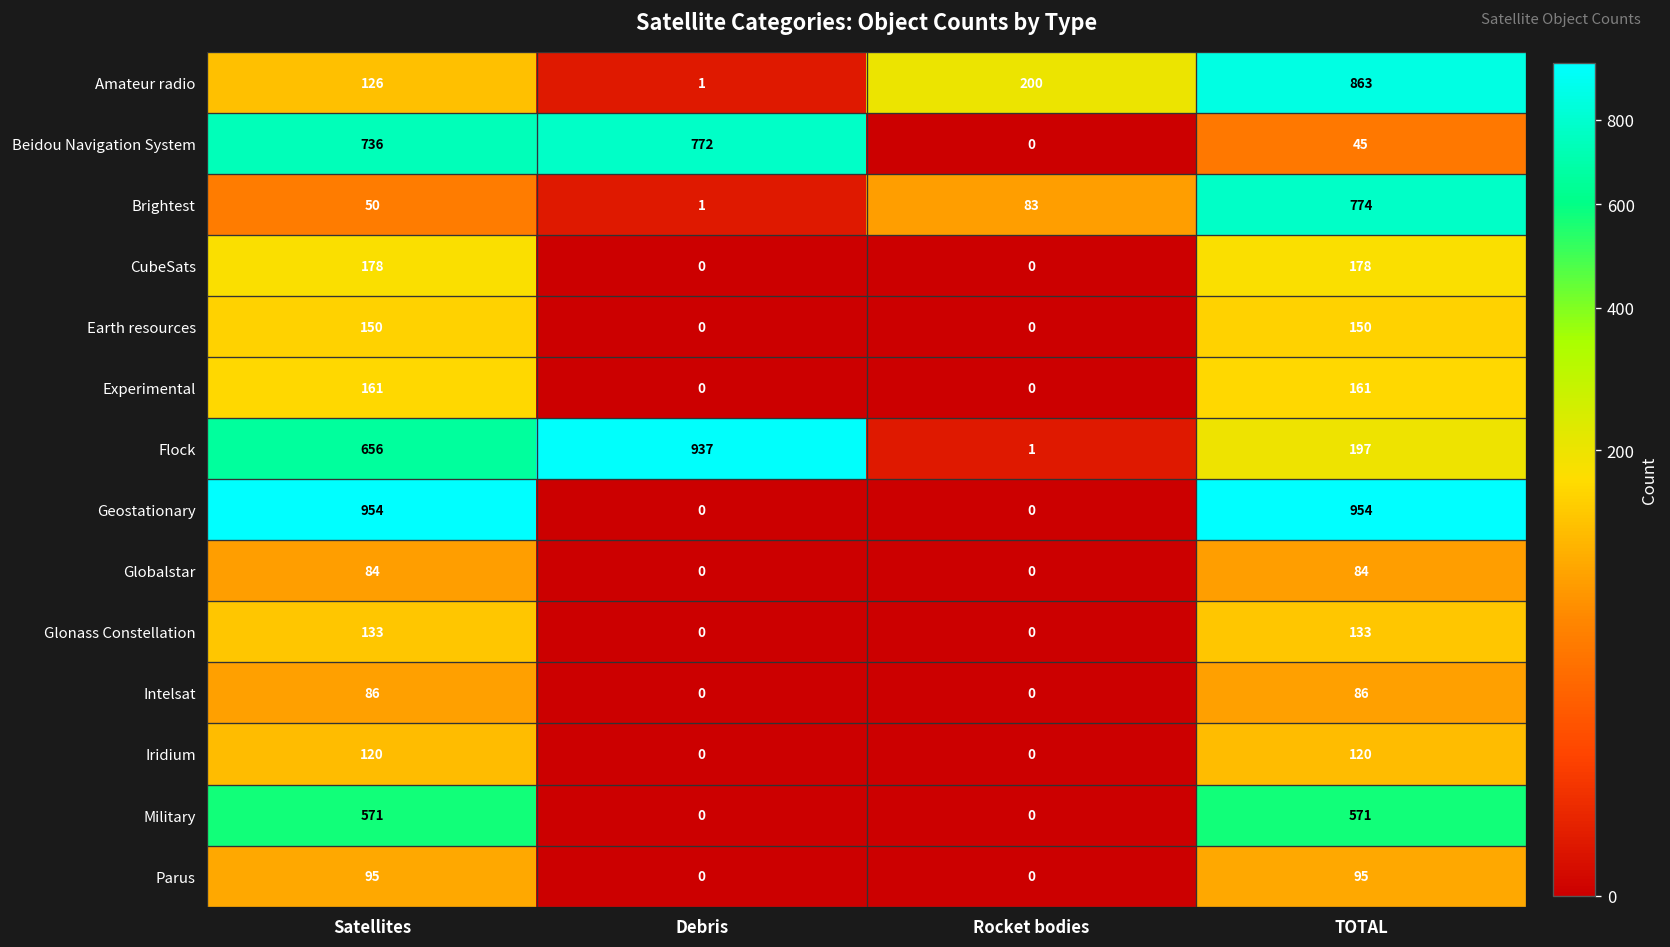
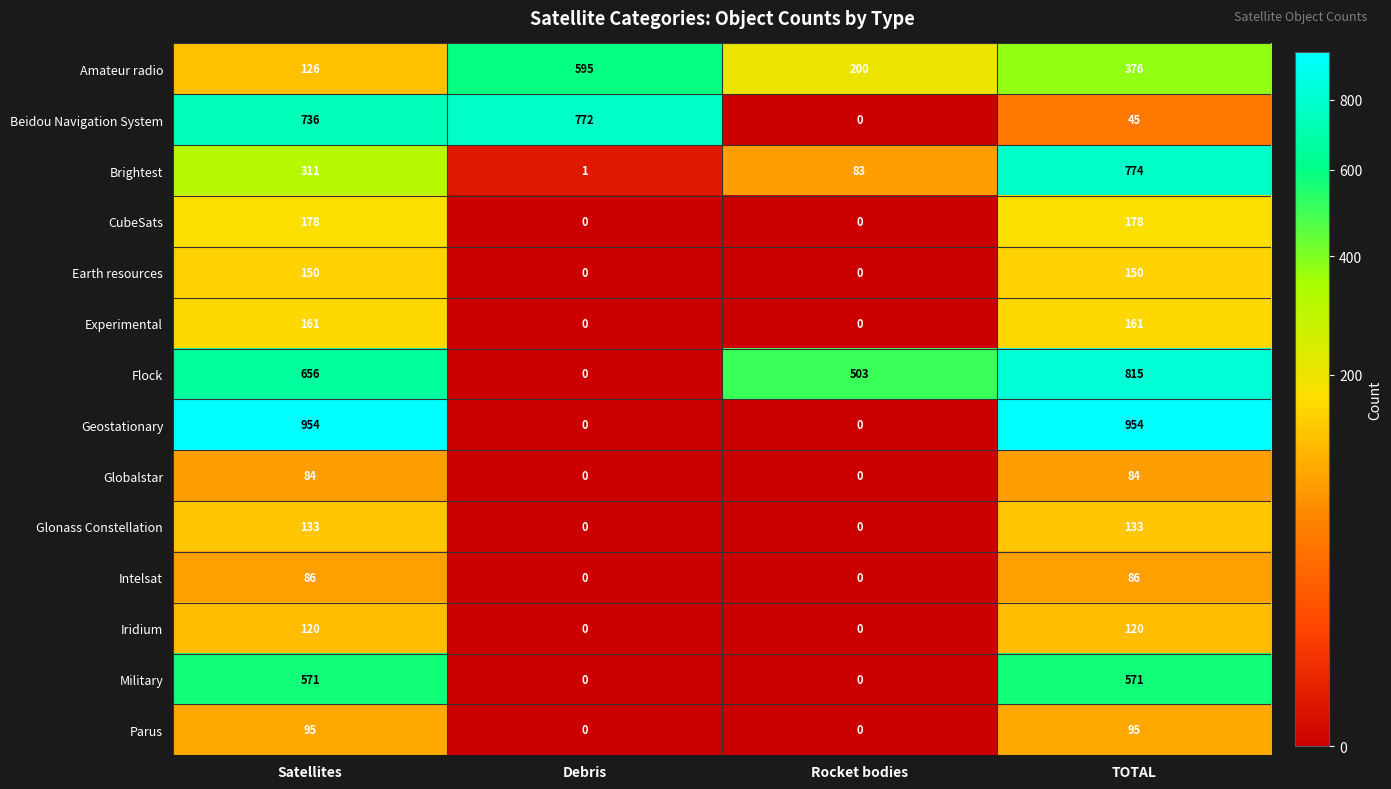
Amateur radio, Debris: 1 -> 595
Amateur radio, TOTAL: 863 -> 376
Brightest, Satellites: 50 -> 311
Flock, Debris: 937 -> 0
Flock, Rocket bodies: 1 -> 503
Flock, TOTAL: 197 -> 815
